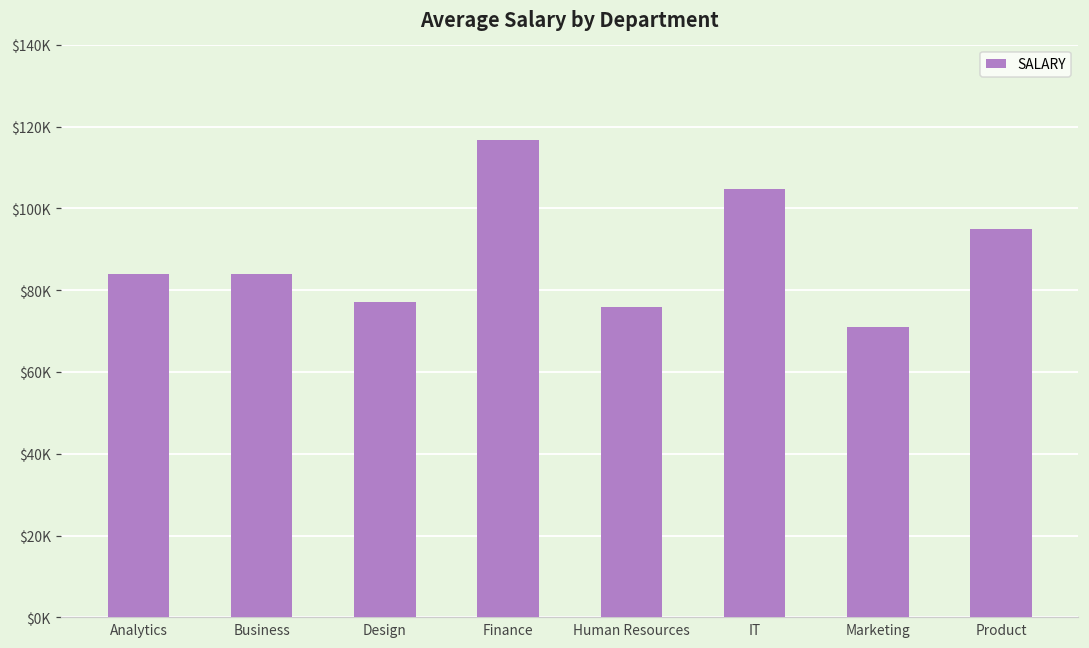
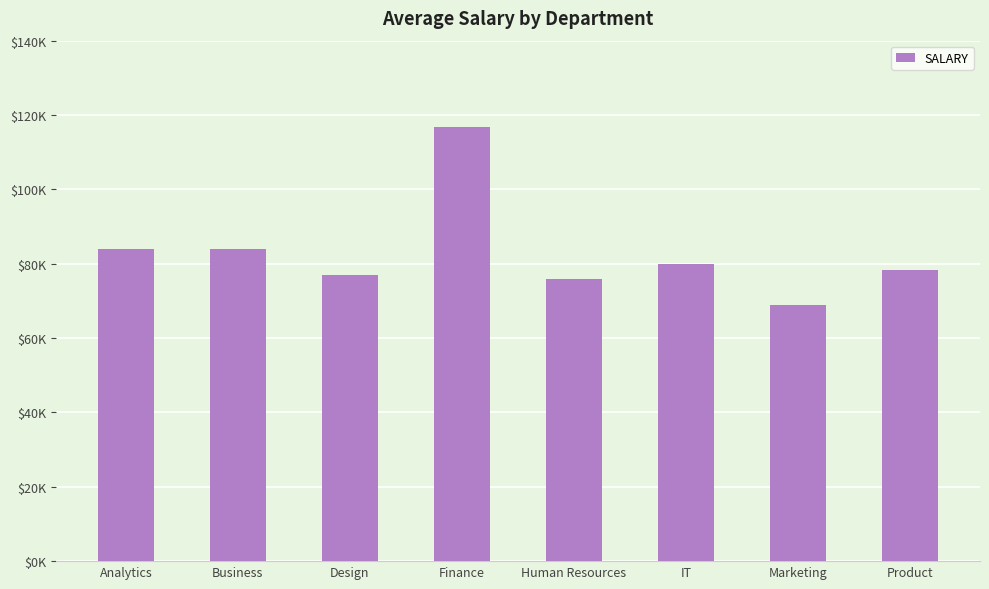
IT: $105000 -> $80000
Marketing: $71000 -> $69000
Product: $95000 -> $78000
